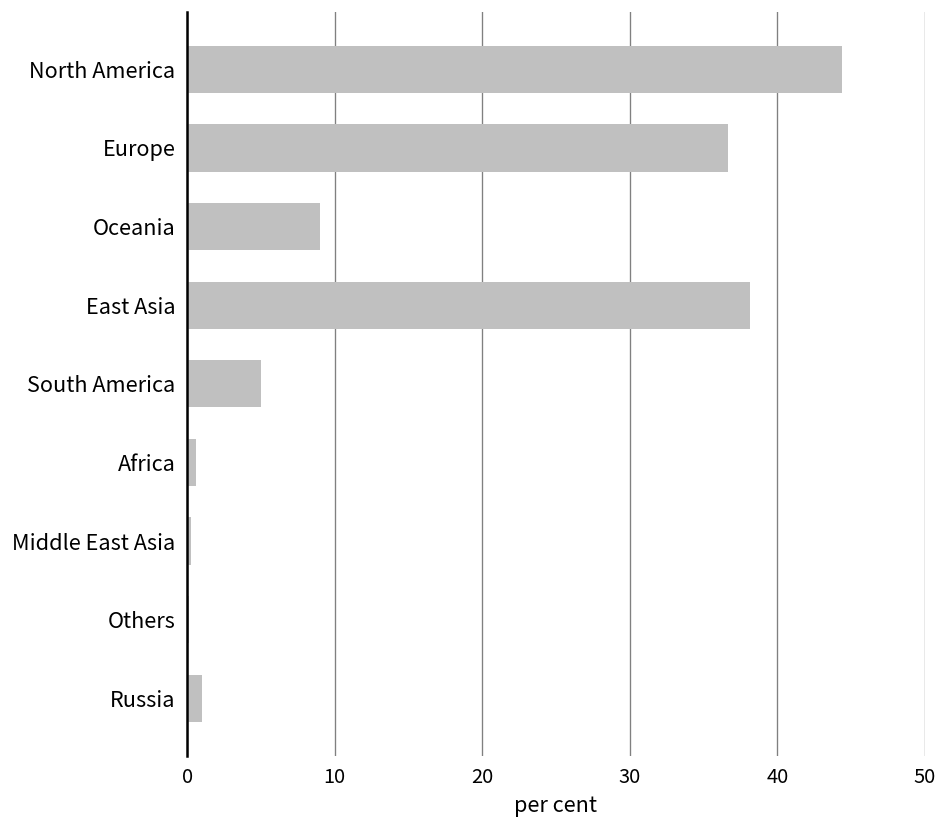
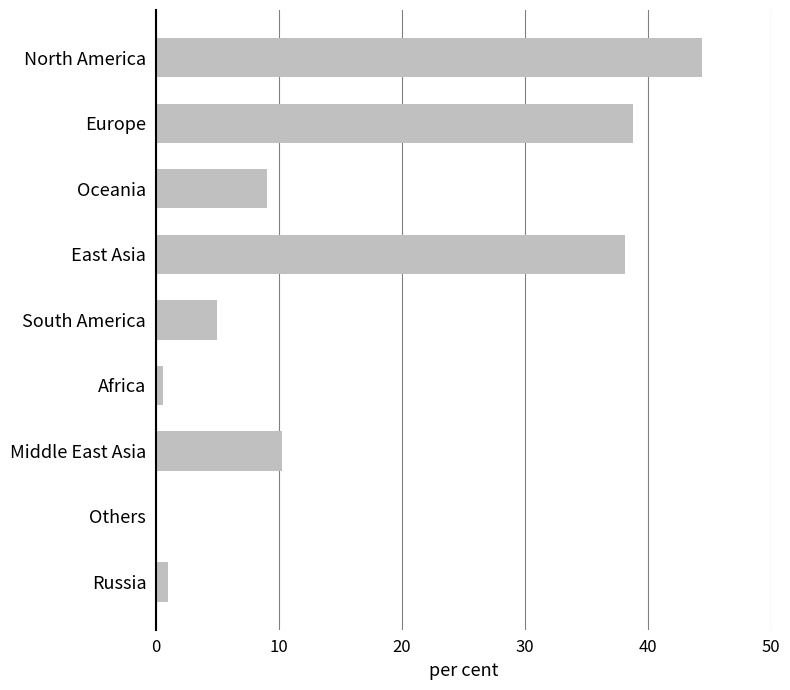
Europe: 36.7 -> 38.8
Middle East Asia: 0.2 -> 10.2
